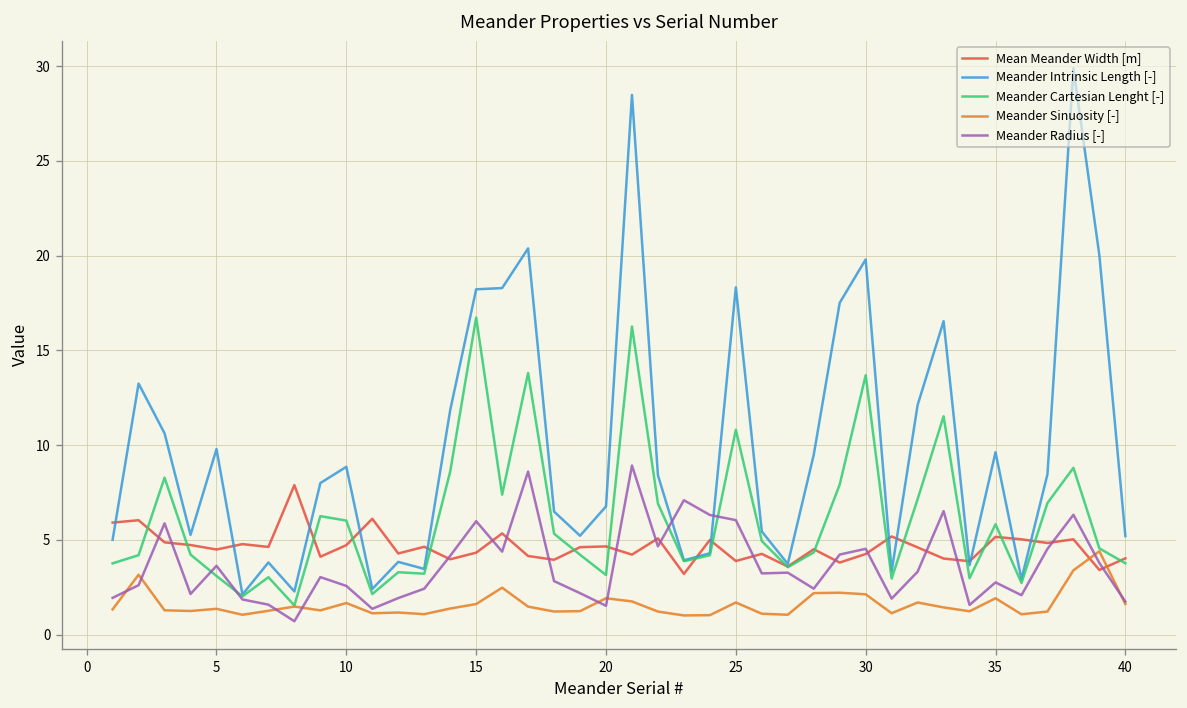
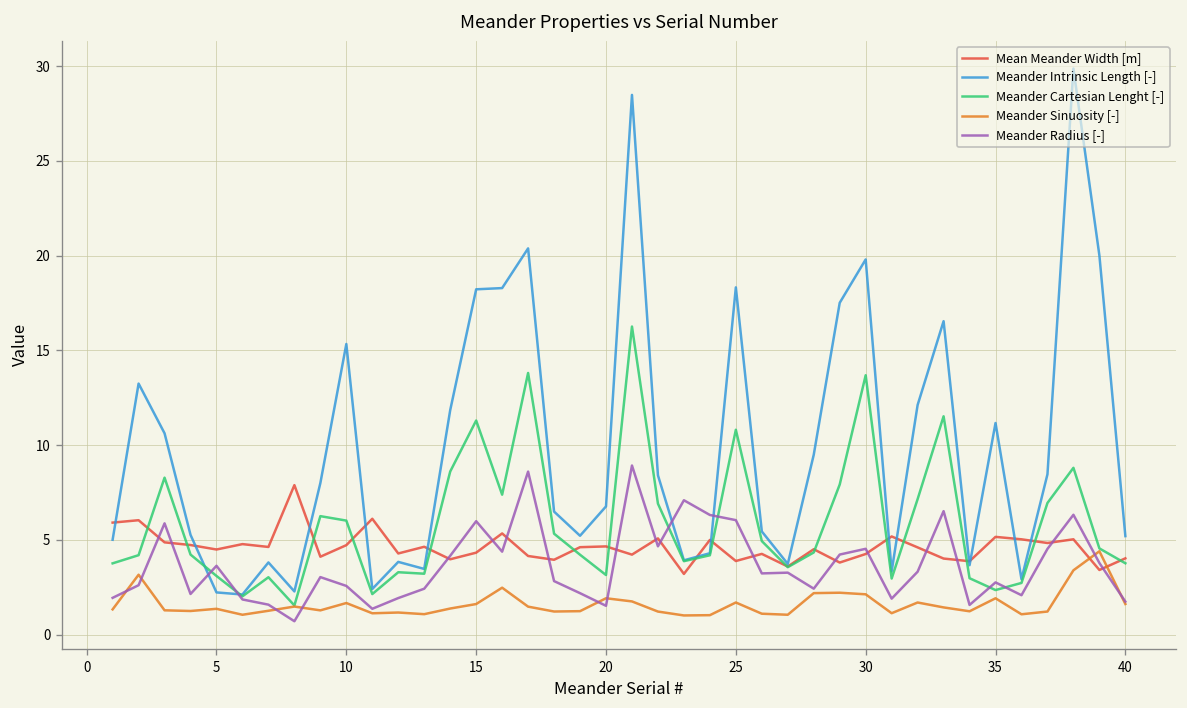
Meander Intrinsic Length [-], 5: 9.8 -> 2.2
Meander Intrinsic Length [-], 10: 8.9 -> 15.3
Meander Cartesian Lenght [-], 15: 16.7 -> 11.3
Meander Intrinsic Length [-], 35: 9.6 -> 11.2
Meander Cartesian Lenght [-], 35: 5.8 -> 2.4
